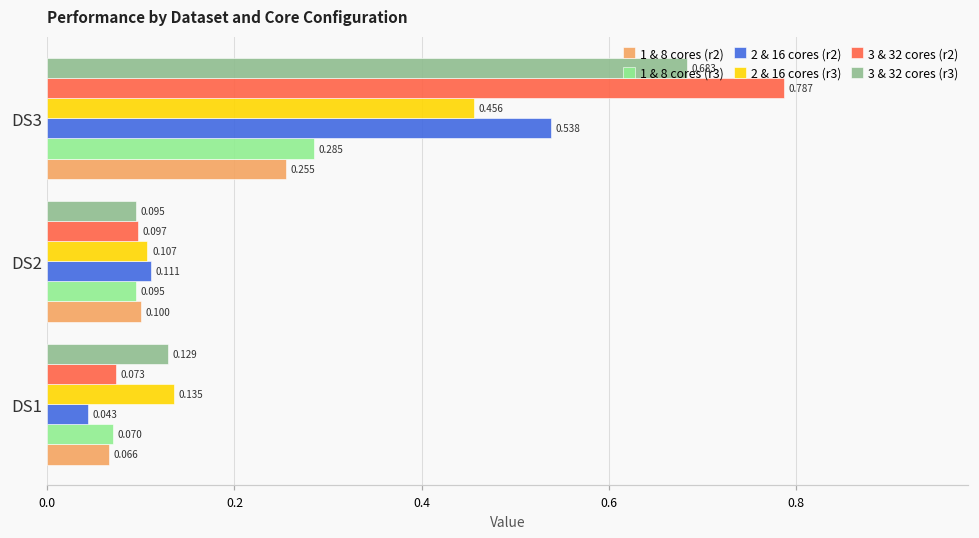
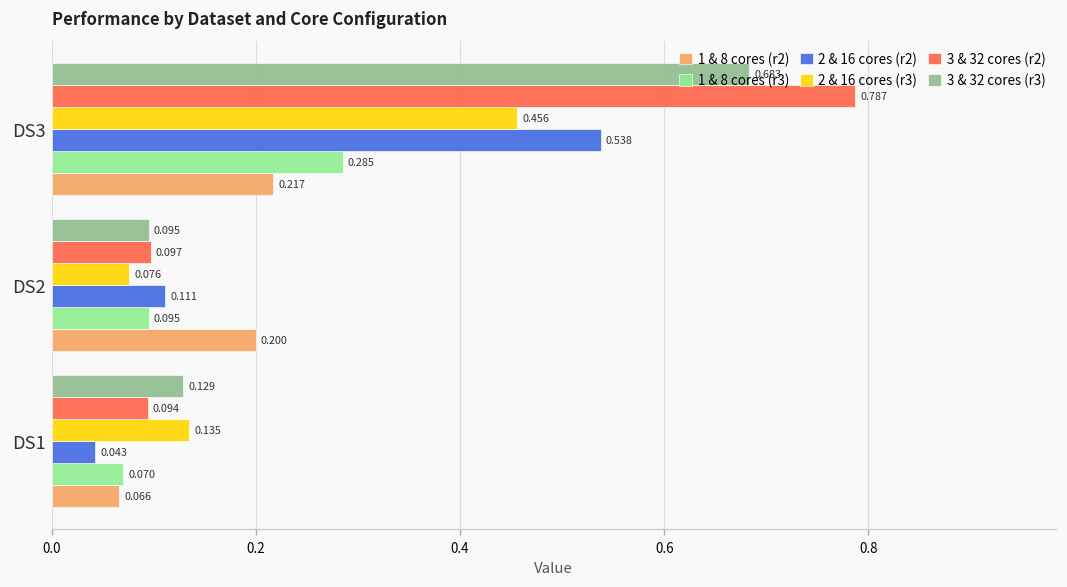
1 & 8 cores (r2), DS3: 0.255 -> 0.217
2 & 16 cores (r3), DS2: 0.107 -> 0.076
1 & 8 cores (r2), DS2: 0.100 -> 0.200
3 & 32 cores (r2), DS1: 0.073 -> 0.094
